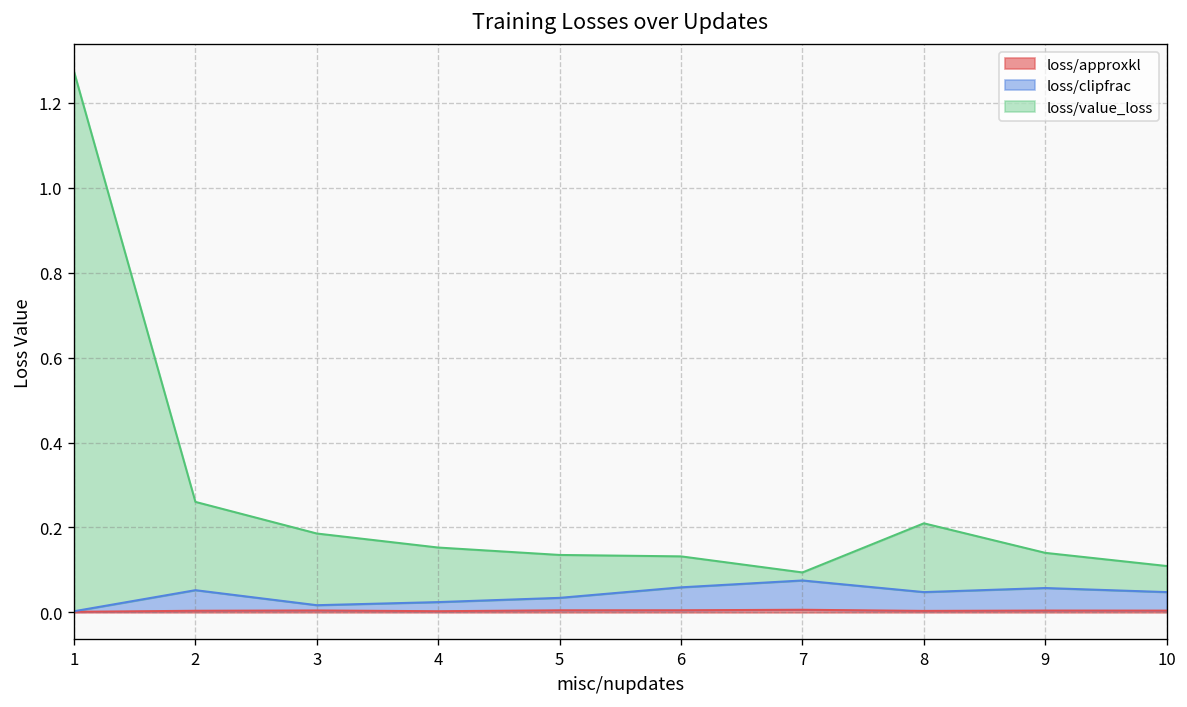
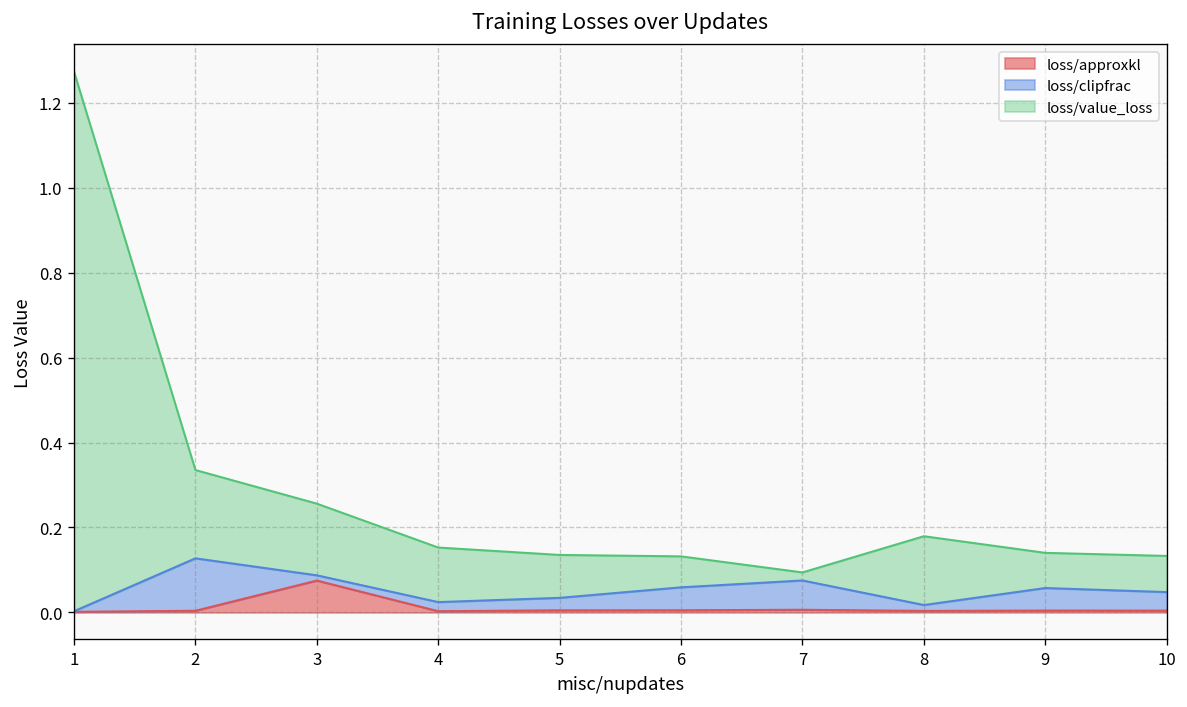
loss/clipfrac, 2: 0.05 -> 0.12
loss/approxkl, 3: 0.00 -> 0.08
loss/clipfrac, 8: 0.04 -> 0.01
loss/value_loss, 10: 0.06 -> 0.09
